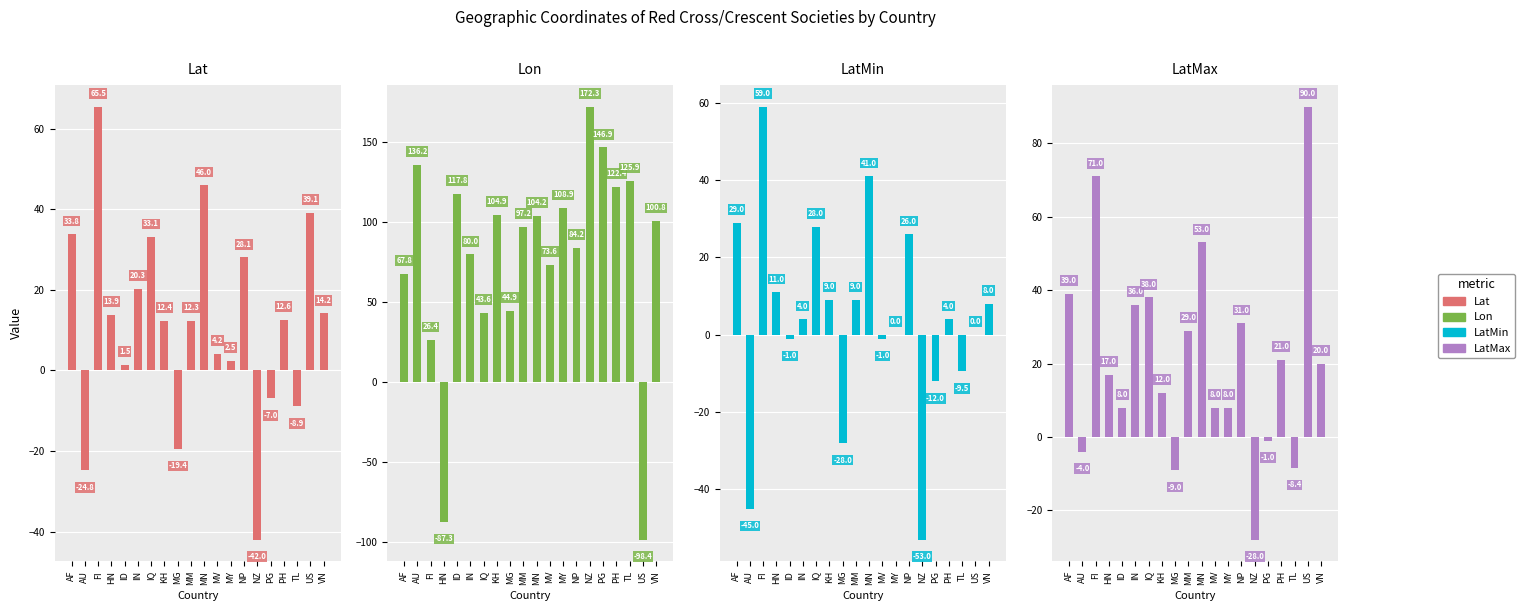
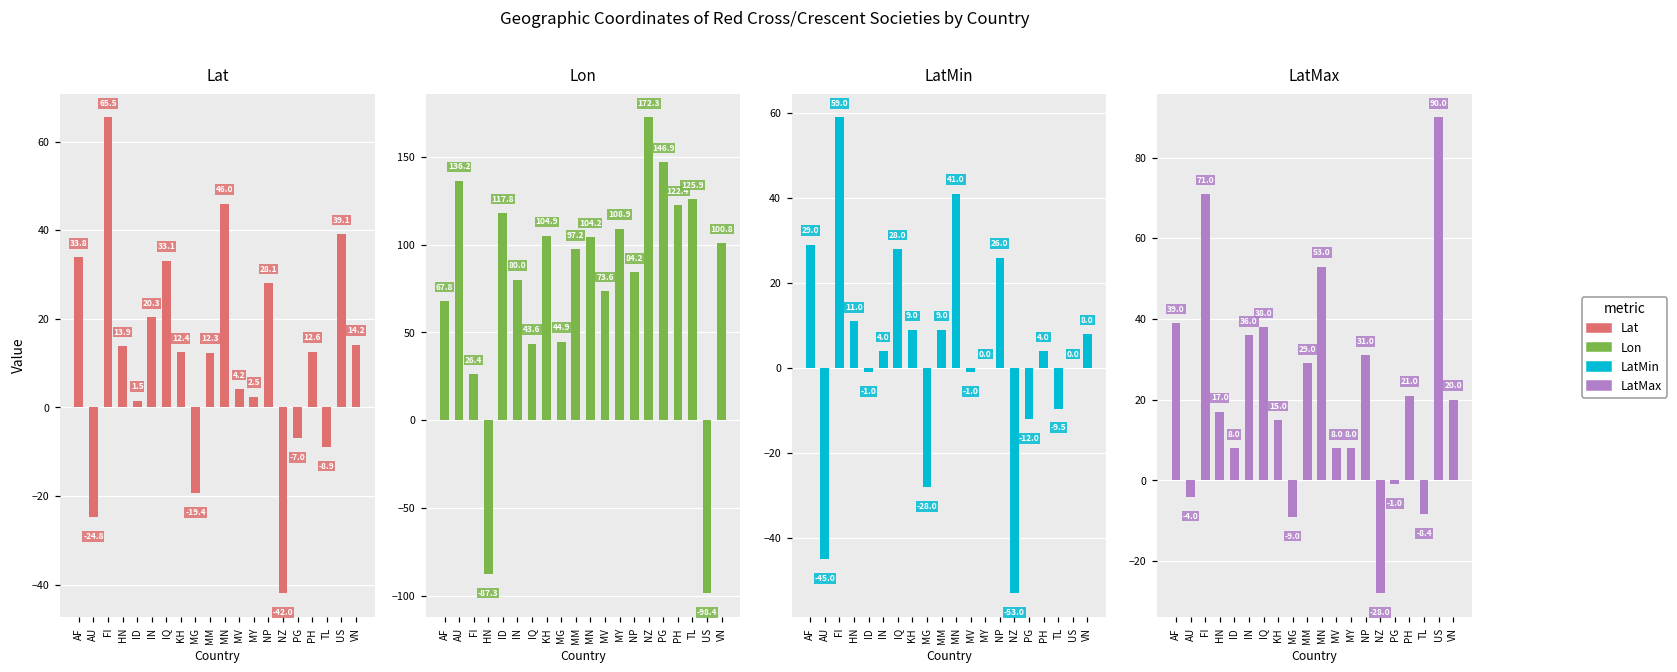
LatMax, KH: 12.0 -> 15.0
